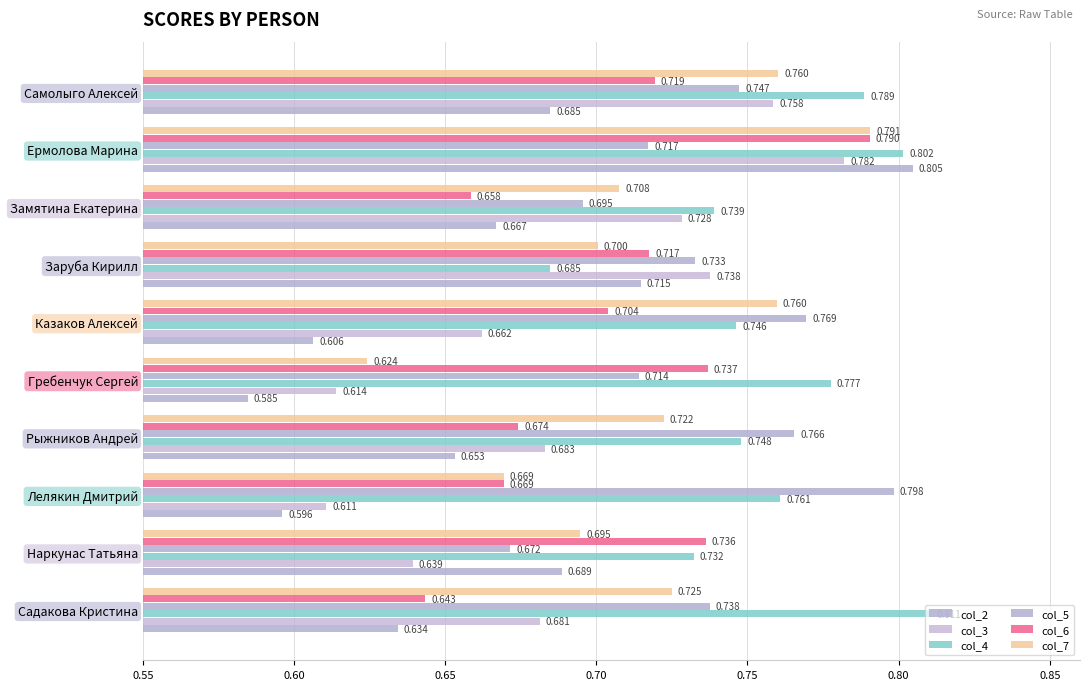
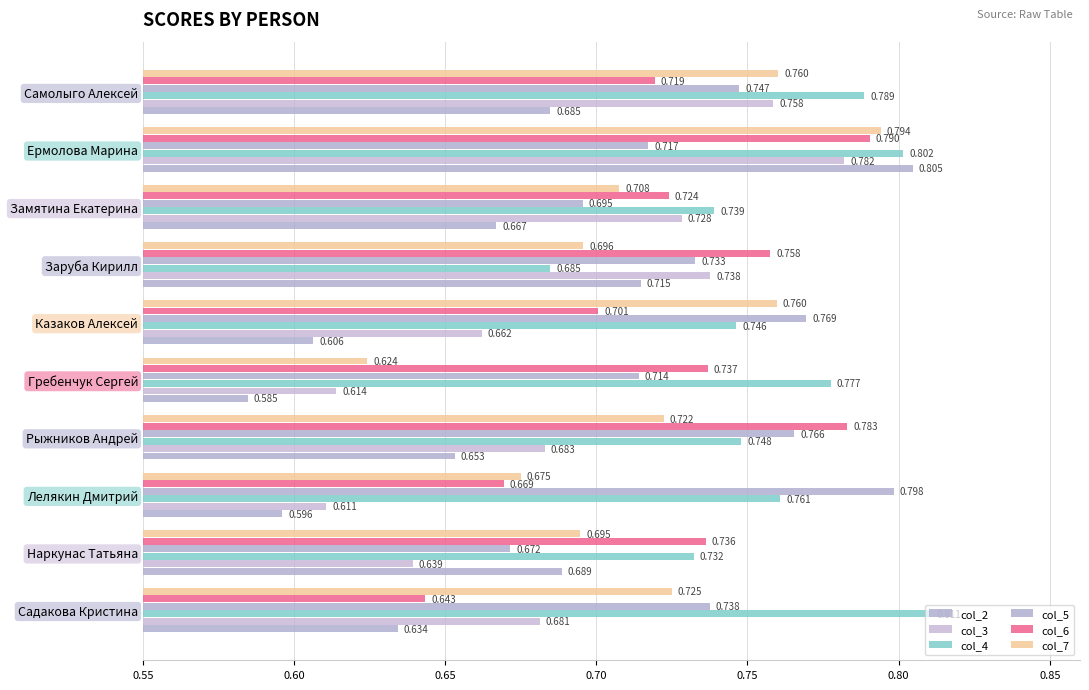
col_7, Ермолова Марина: 0.791 -> 0.794
col_6, Замятина Екатерина: 0.658 -> 0.724
col_7, Заруба Кирилл: 0.700 -> 0.696
col_6, Заруба Кирилл: 0.717 -> 0.758
col_6, Казаков Алексей: 0.704 -> 0.701
col_6, Рыжников Андрей: 0.674 -> 0.783
col_7, Лелякин Дмитрий: 0.669 -> 0.675
